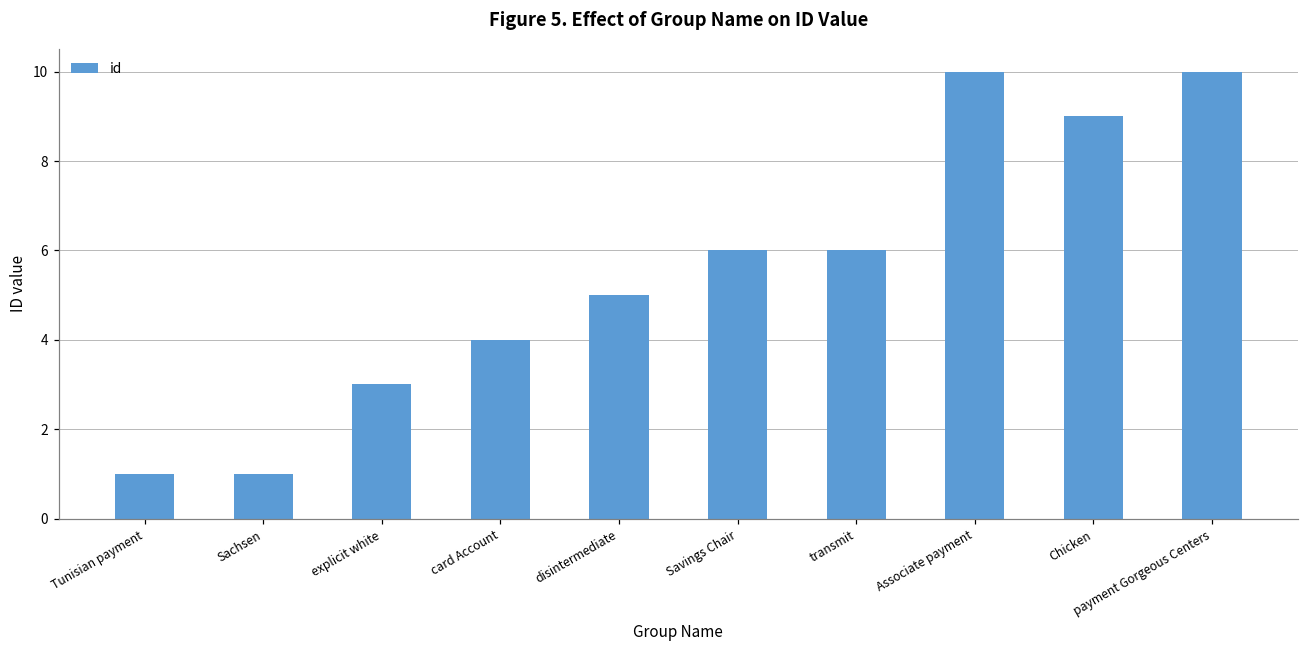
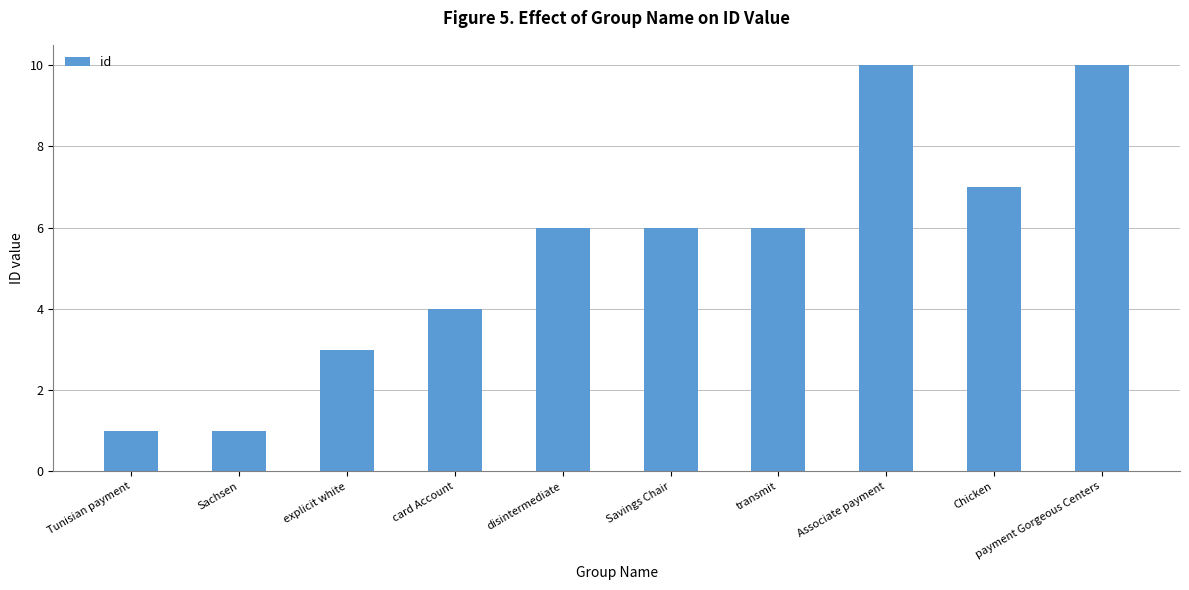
disintermediate: 5 -> 6
Chicken: 9 -> 7
